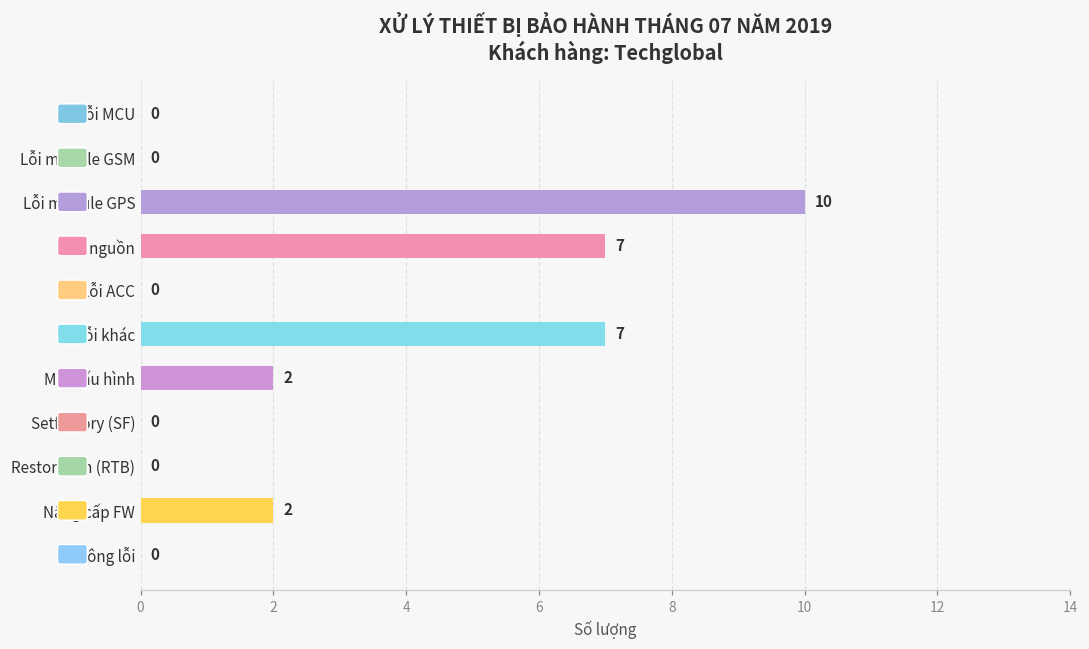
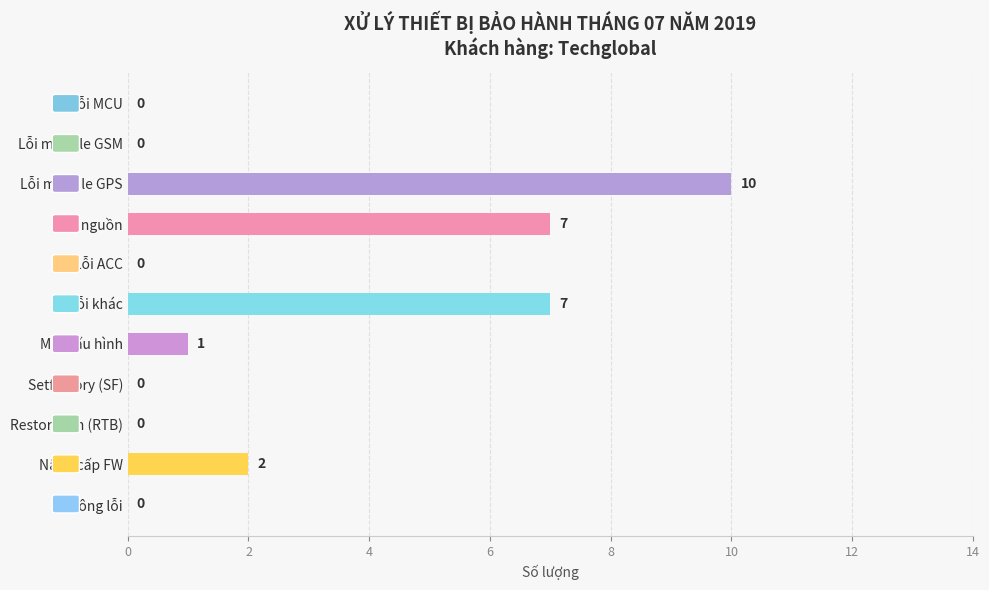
Mất cấu hình: 2 -> 1
